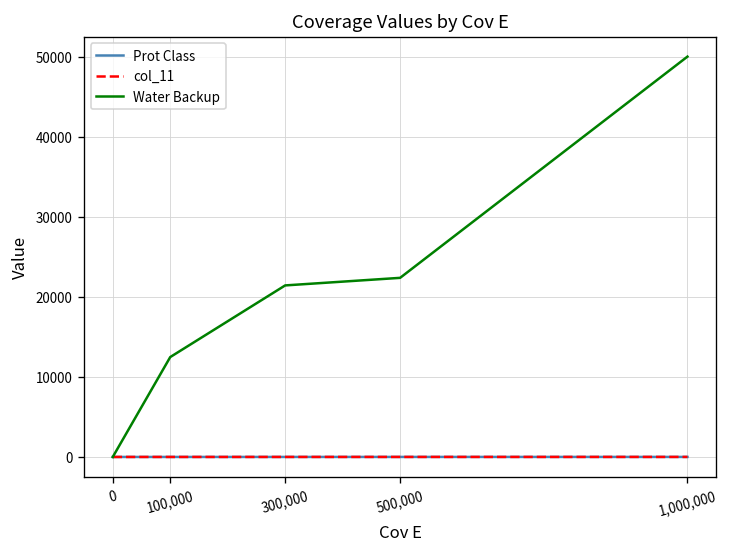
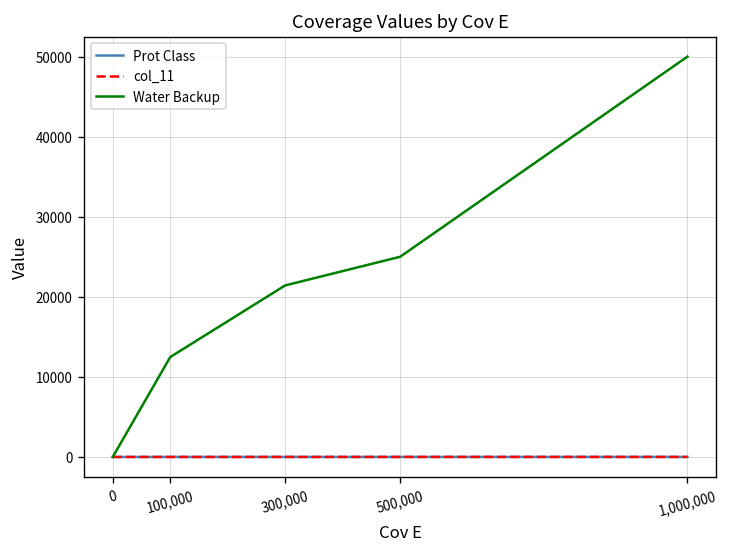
Water Backup, 500,000: 22000 -> 25000
